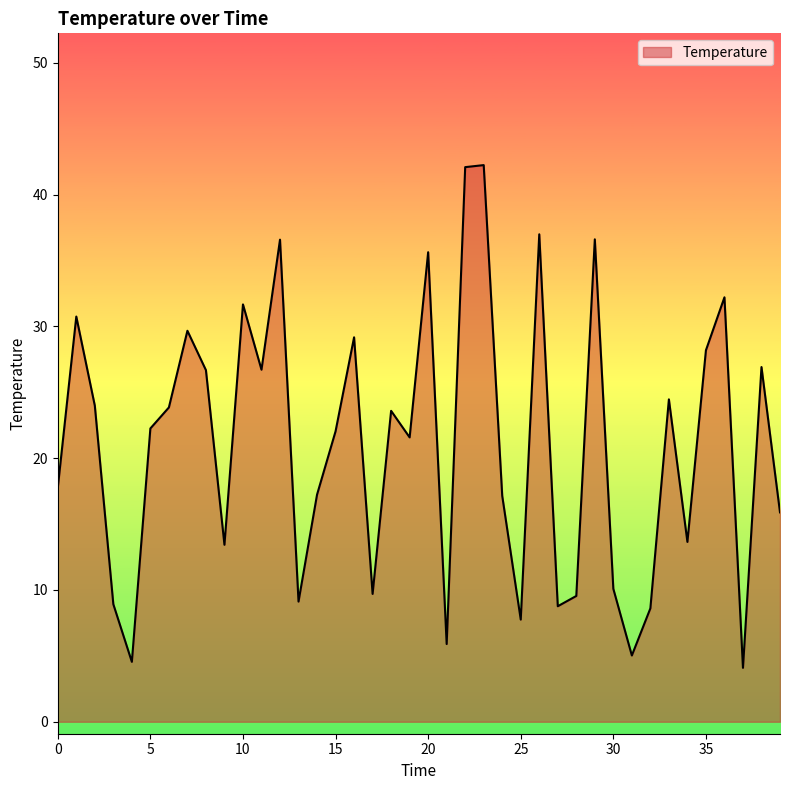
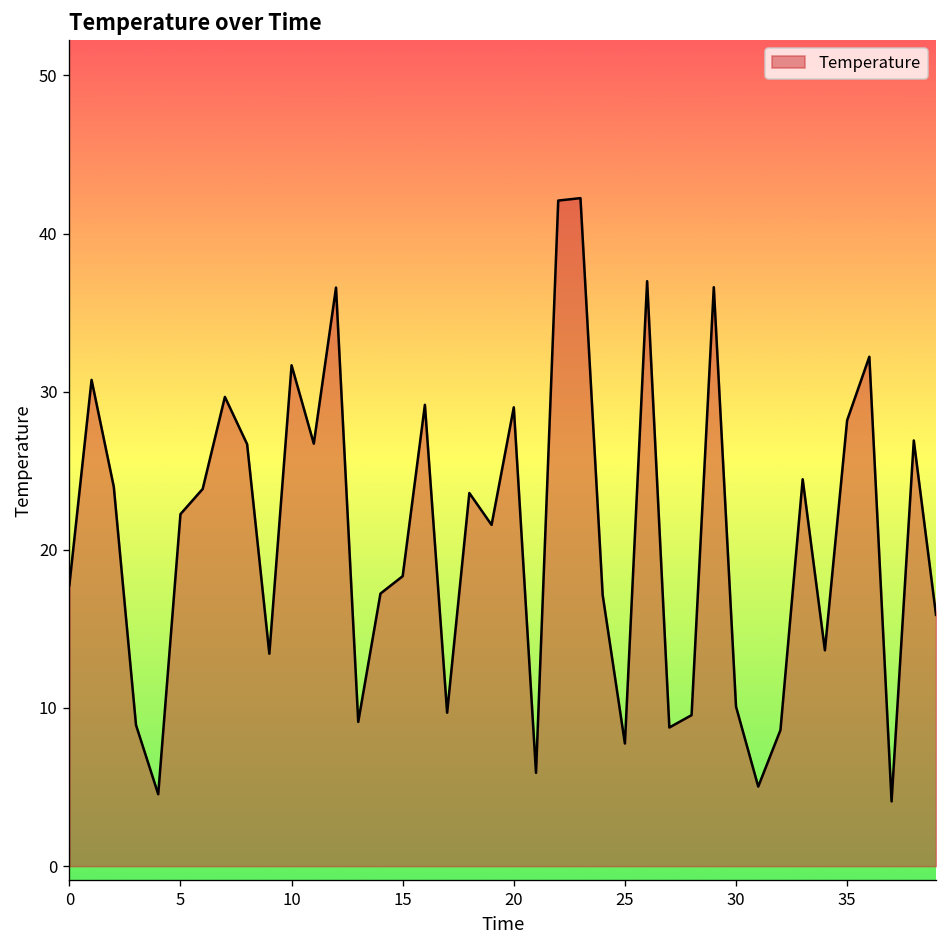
15: 22.0 -> 18.3
20: 35.6 -> 29.0
